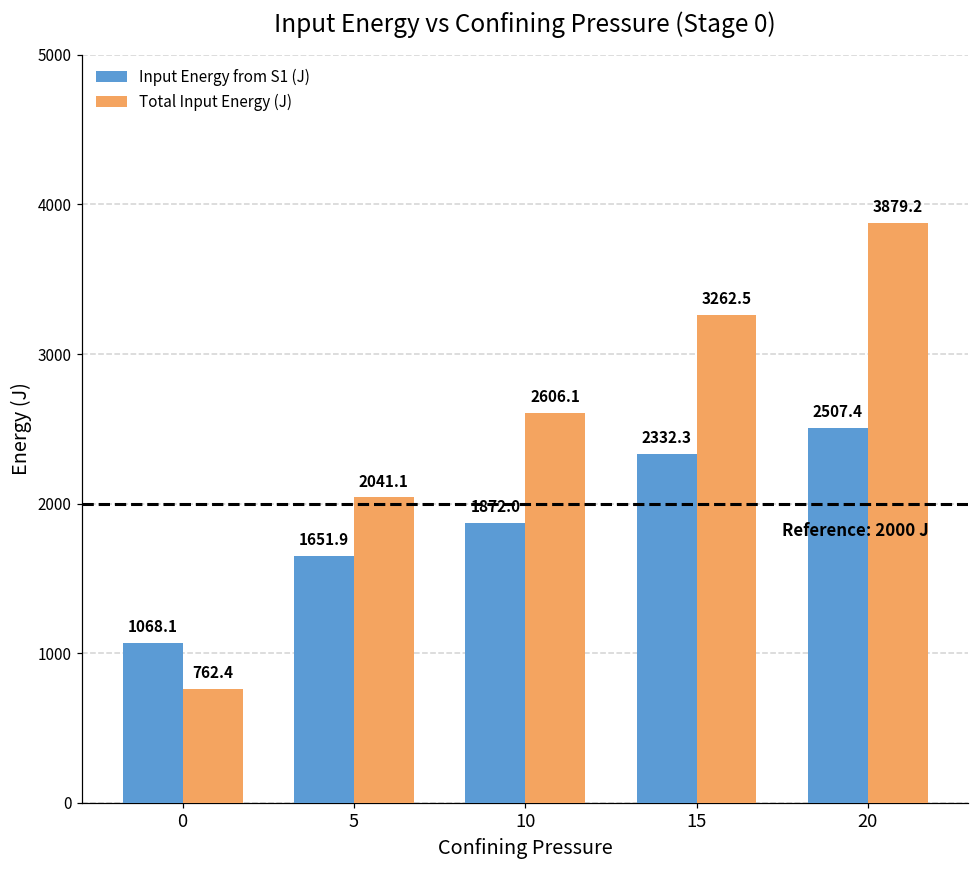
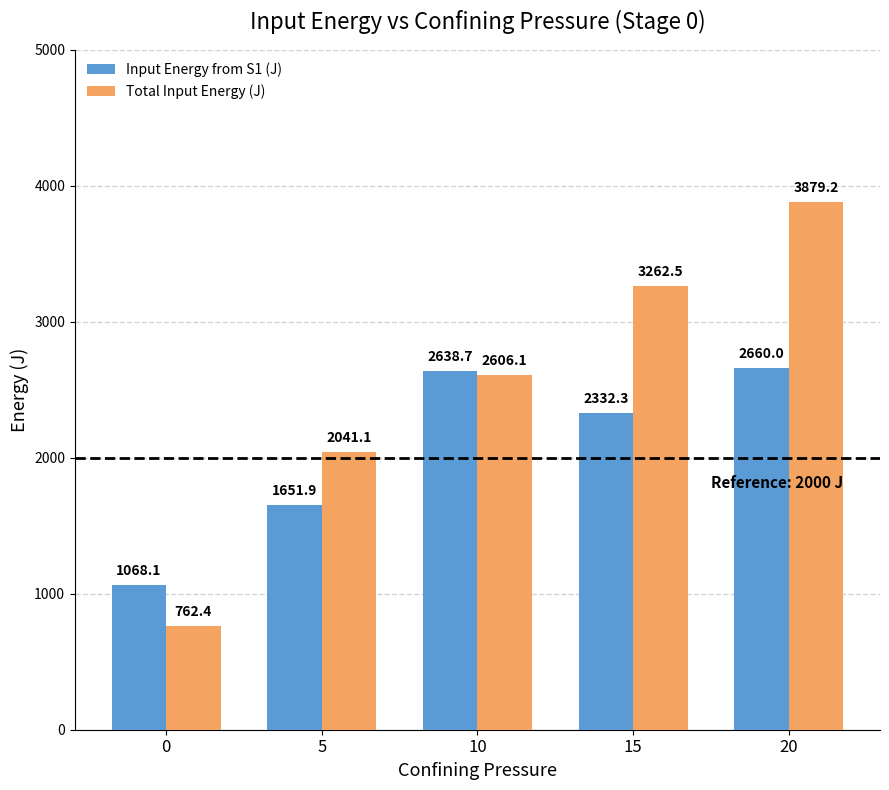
Input Energy from S1 (J), 10: 1872.0 -> 2638.7
Input Energy from S1 (J), 20: 2507.4 -> 2660.0
